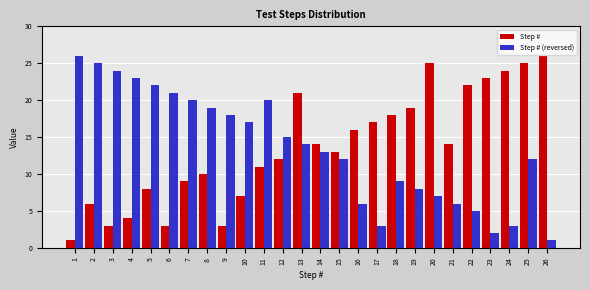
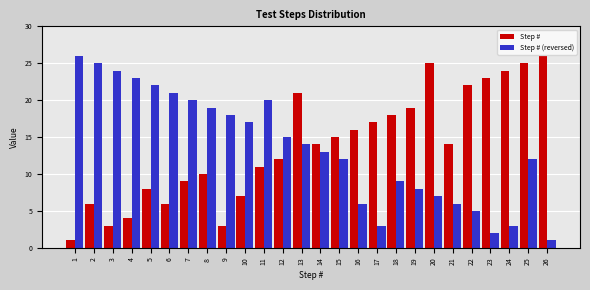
Step #, 6: 3 -> 6
Step #, 15: 13 -> 15
